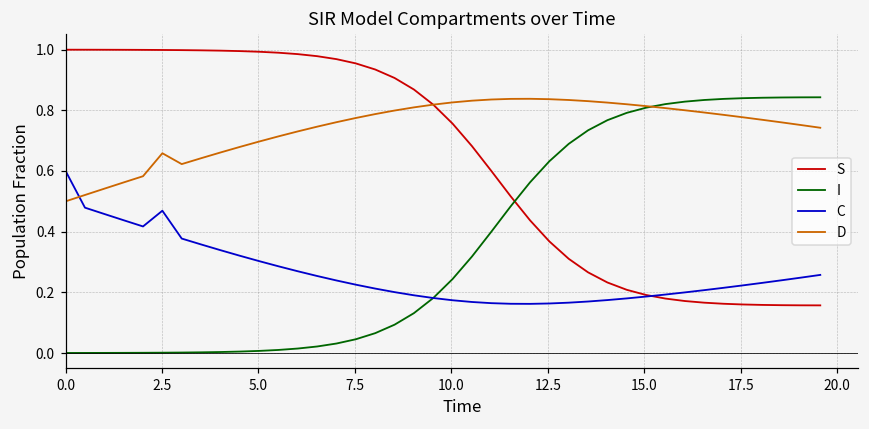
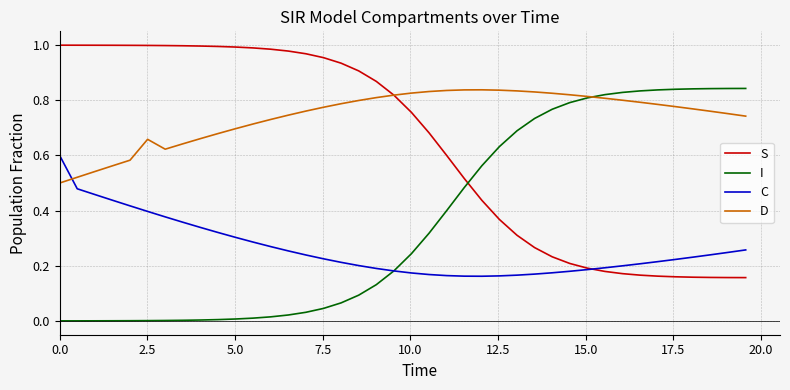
C, 2.5: 0.47 -> 0.40
